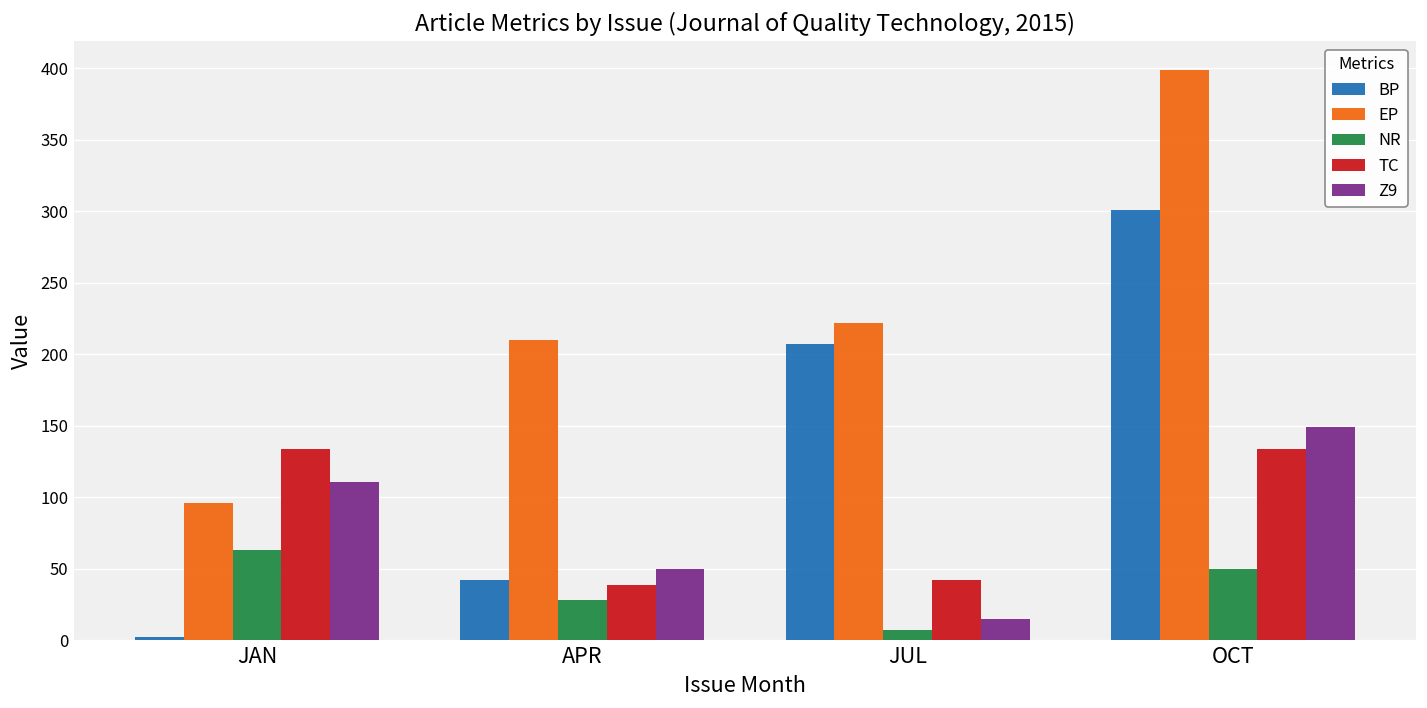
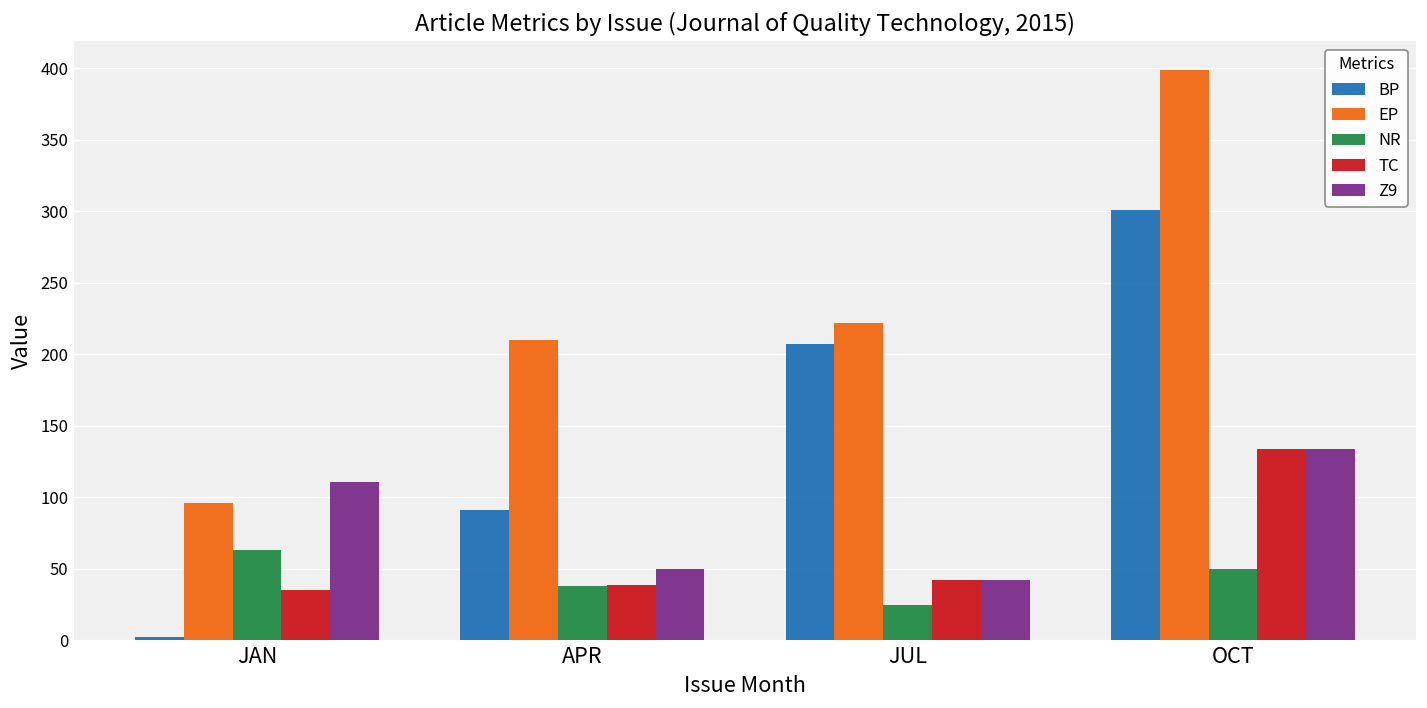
TC, JAN: 134 -> 35
BP, APR: 42 -> 91
NR, APR: 28 -> 38
NR, JUL: 7 -> 25
Z9, JUL: 15 -> 42
Z9, OCT: 149 -> 134
